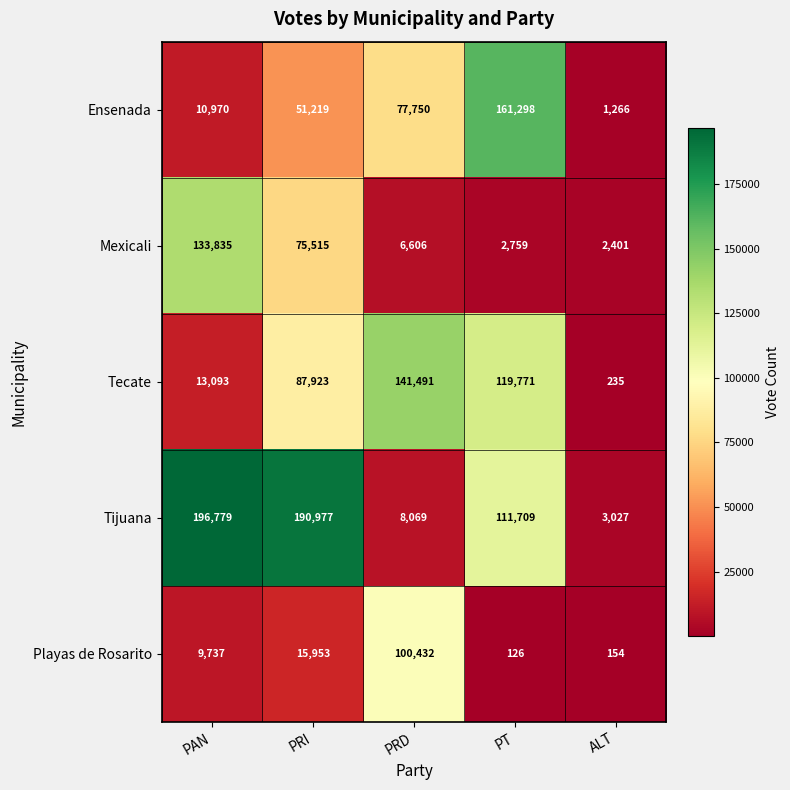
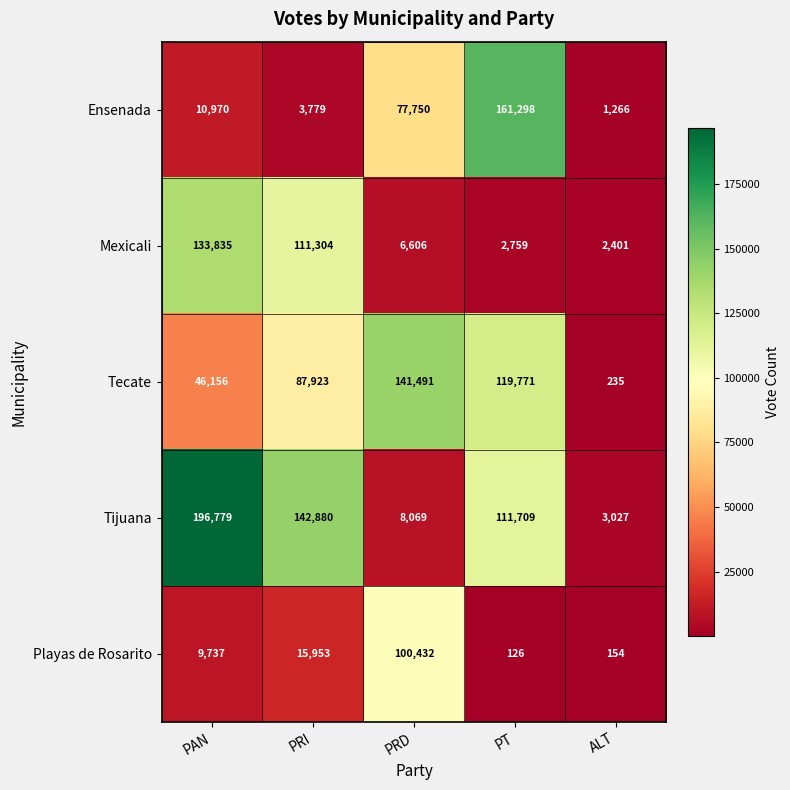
Ensenada, PRI: 51,219 -> 3,779
Mexicali, PRI: 75,515 -> 111,304
Tecate, PAN: 13,093 -> 46,156
Tijuana, PRI: 190,977 -> 142,880
